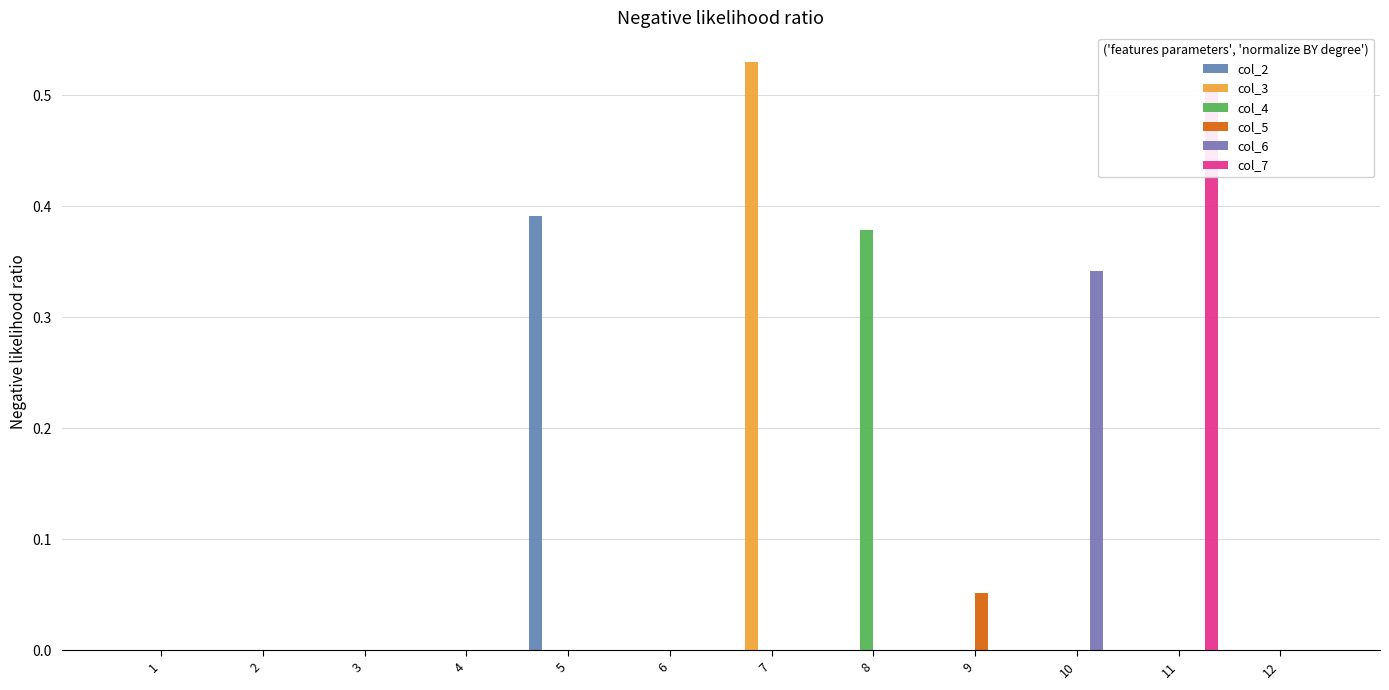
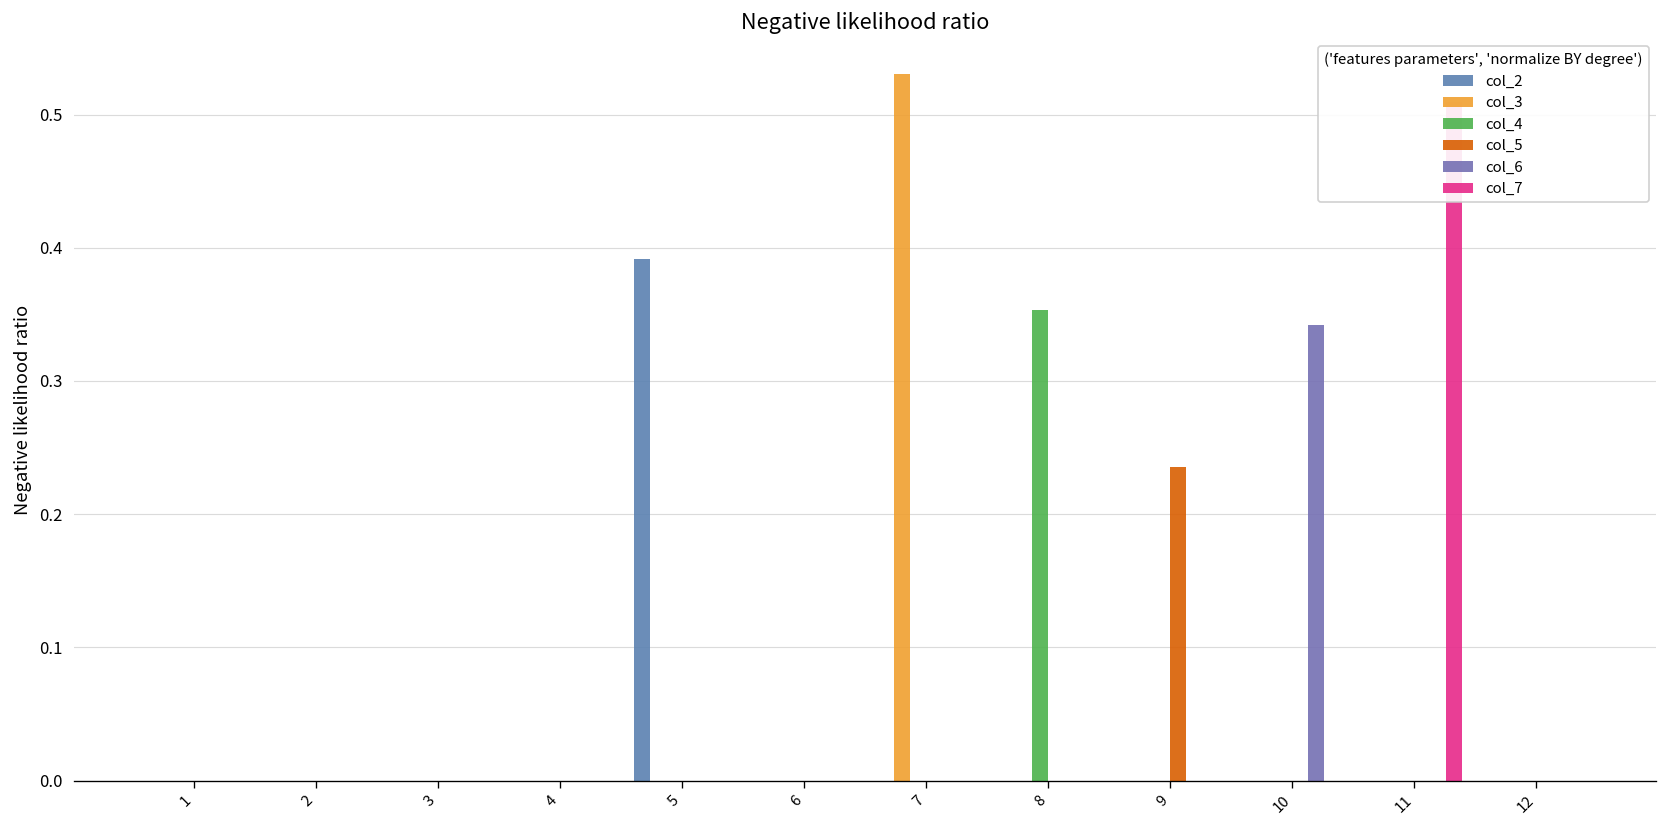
col_4, 8: 0.379 -> 0.354
col_5, 9: 0.052 -> 0.236
